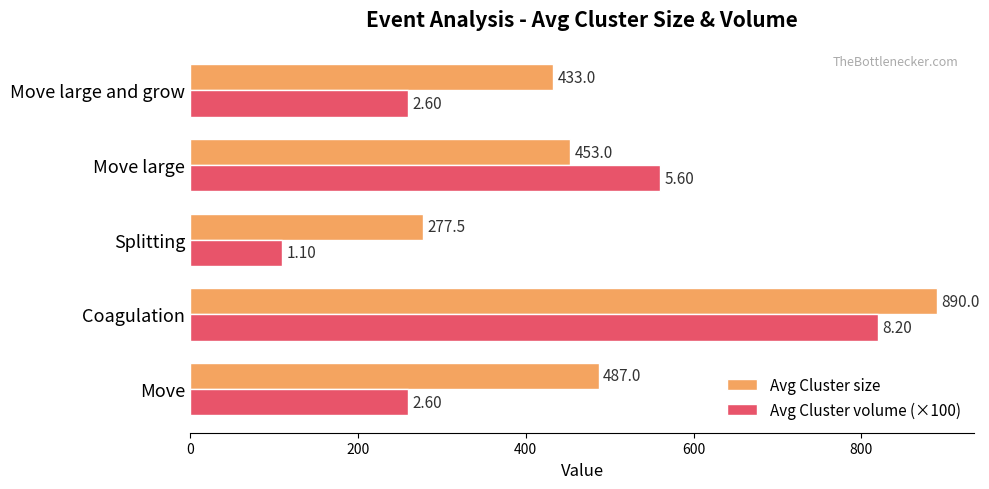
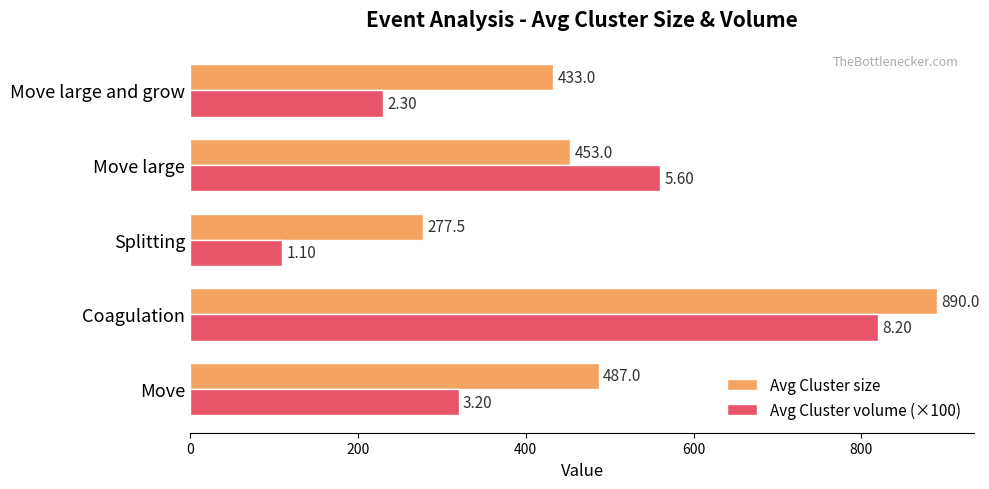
Avg Cluster volume (×100), Move large and grow: 2.60 -> 2.30
Avg Cluster volume (×100), Move: 2.60 -> 3.20
